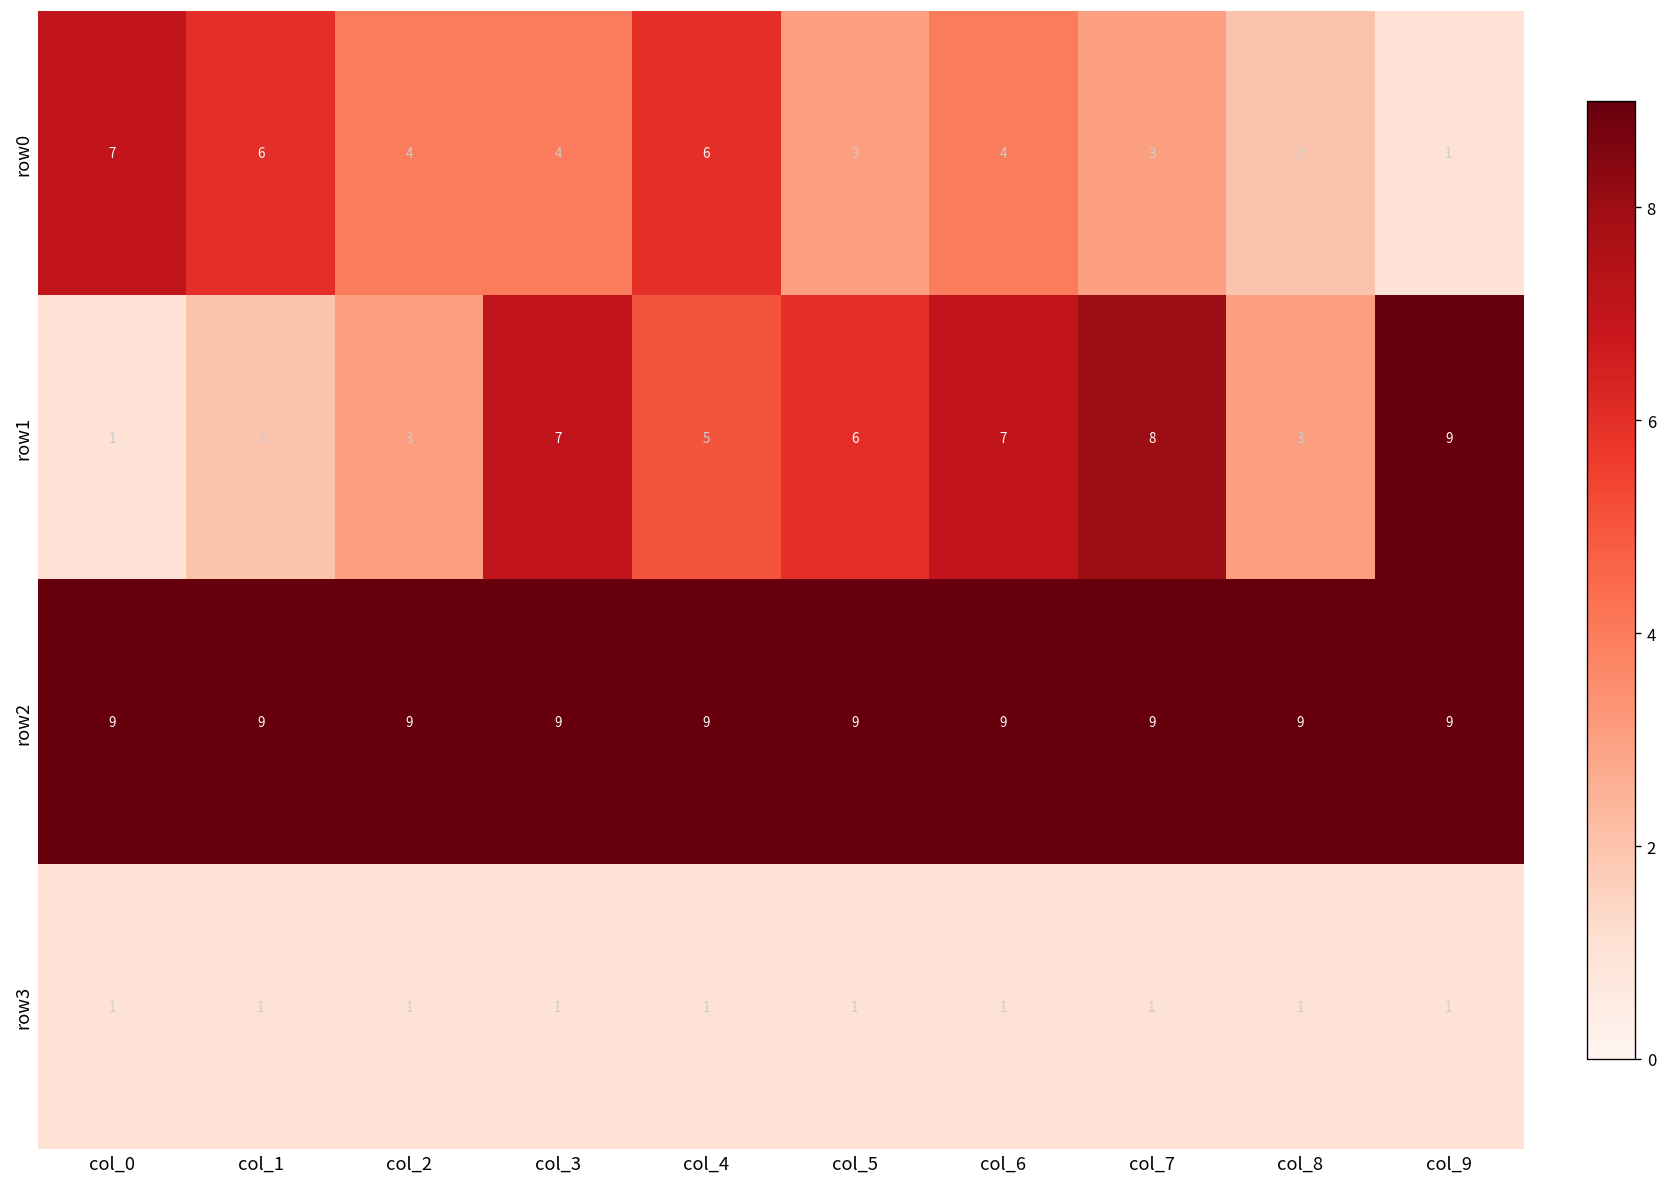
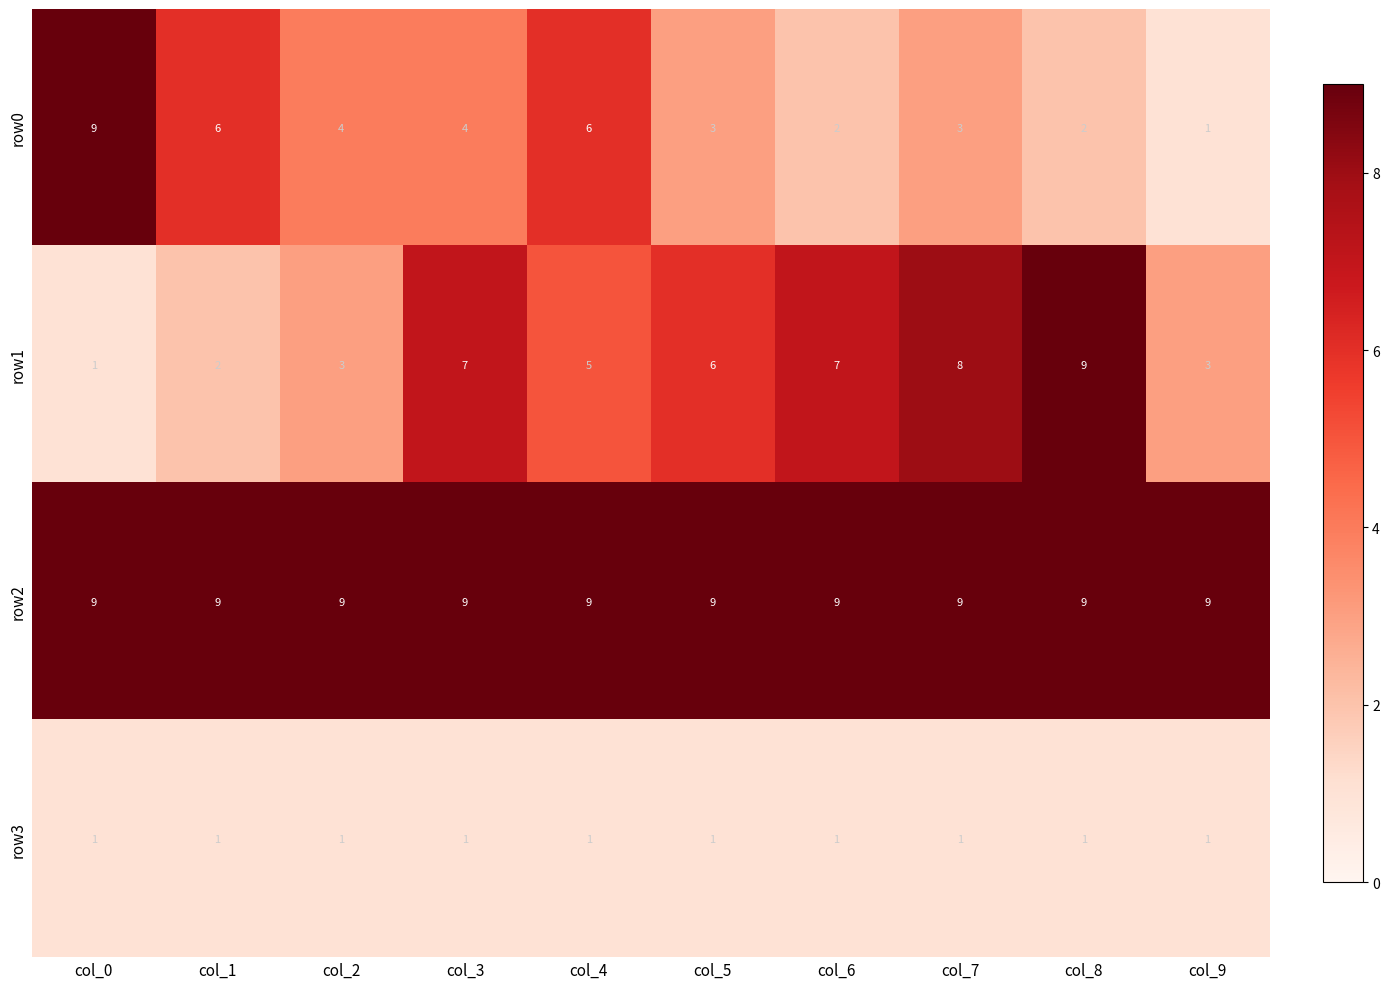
row0, col_0: 7 -> 9
row0, col_6: 4 -> 2
row1, col_8: 3 -> 9
row1, col_9: 9 -> 3
